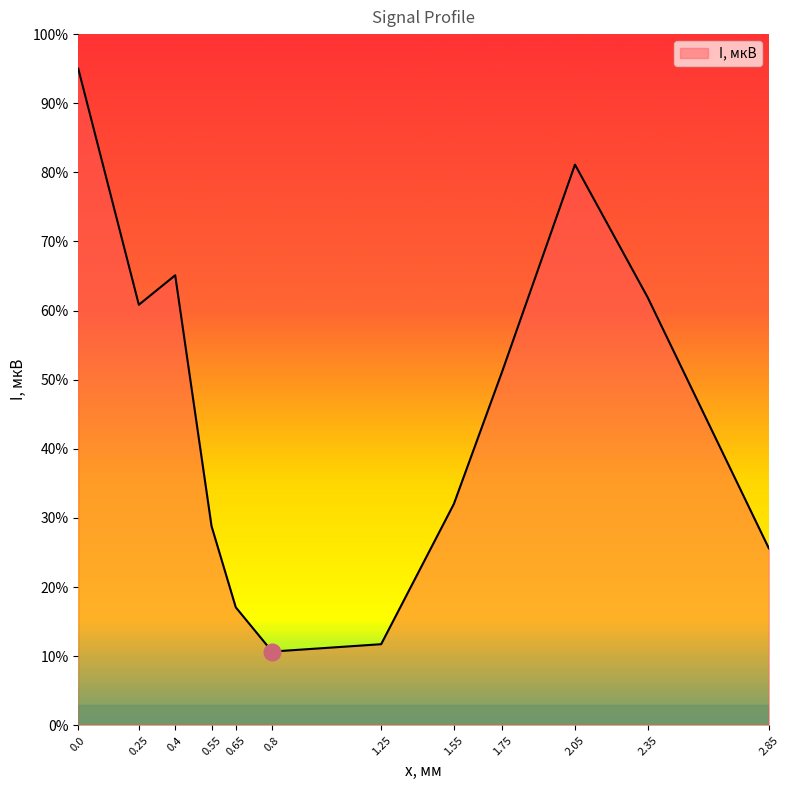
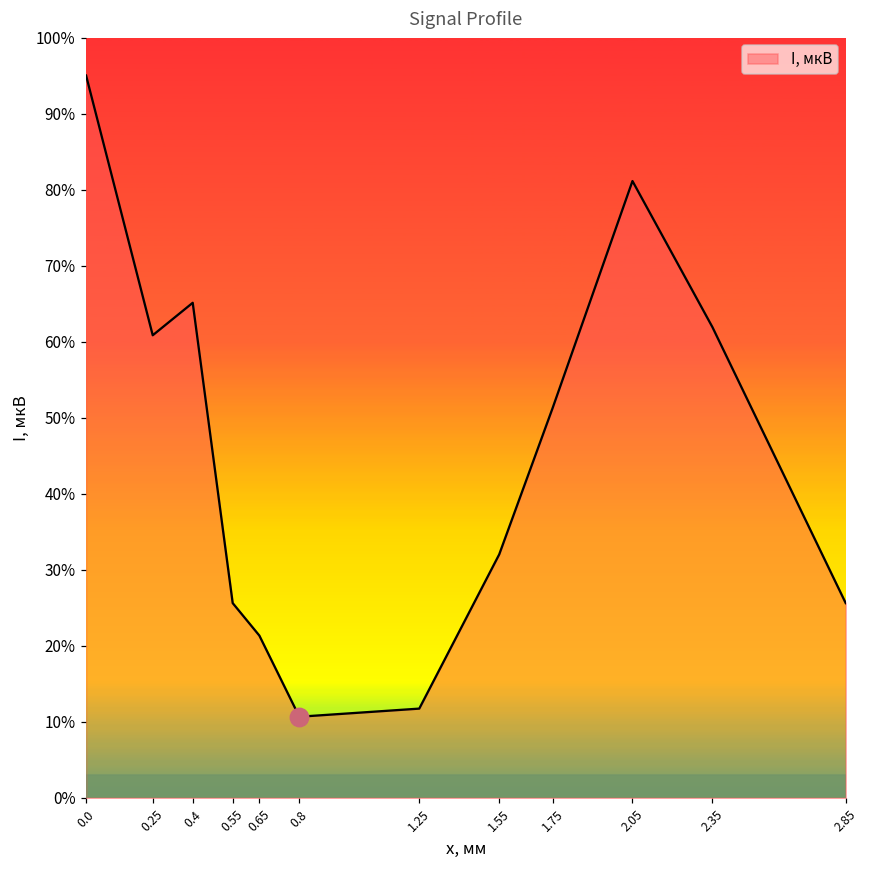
I, мкВ, 0.55: 29% -> 26%
I, мкВ, 0.65: 17% -> 21%
